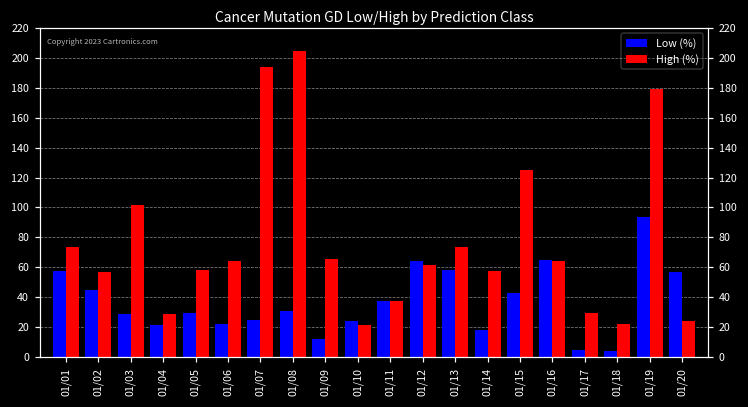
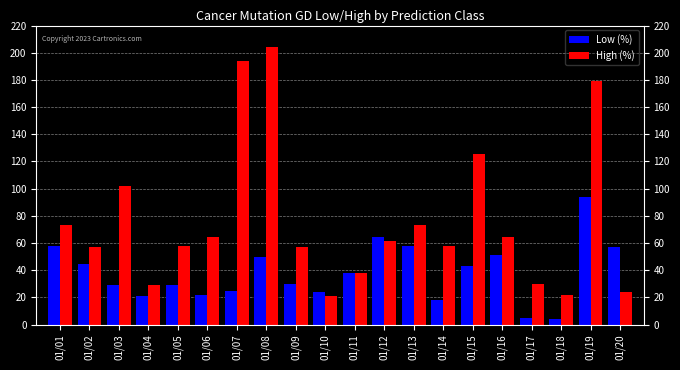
Low (%), 01/08: 31 -> 50
Low (%), 01/09: 12 -> 30
High (%), 01/09: 65 -> 57
Low (%), 01/16: 65 -> 51
